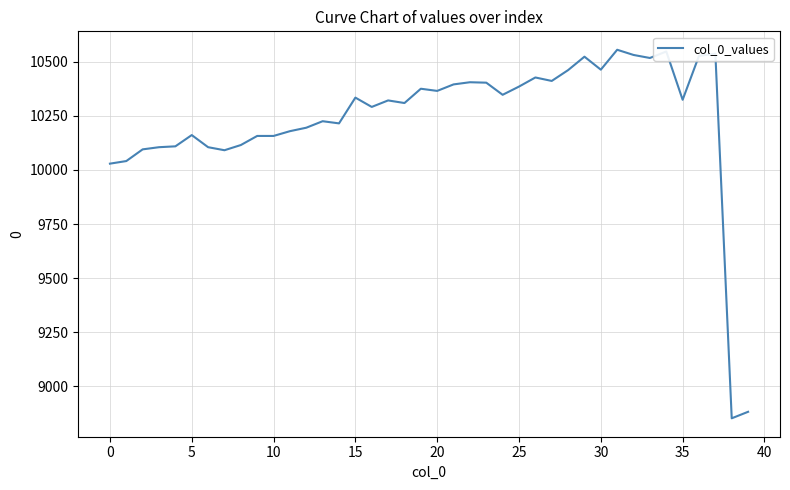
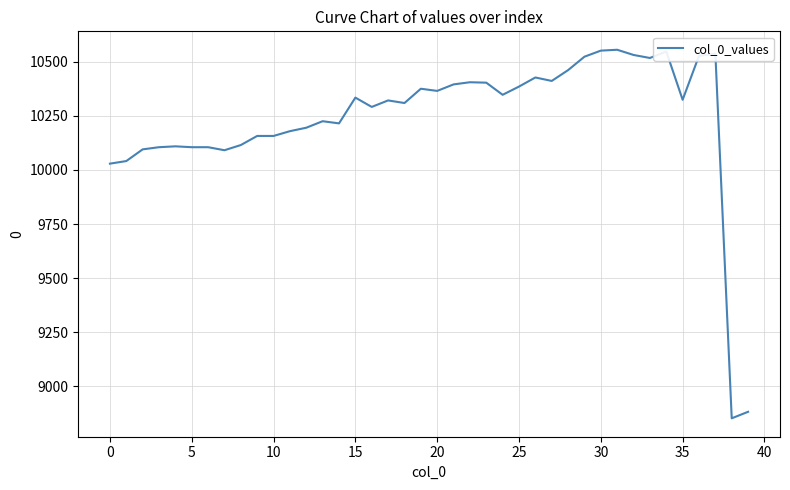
5: 10160 -> 10110
30: 10460 -> 10550
